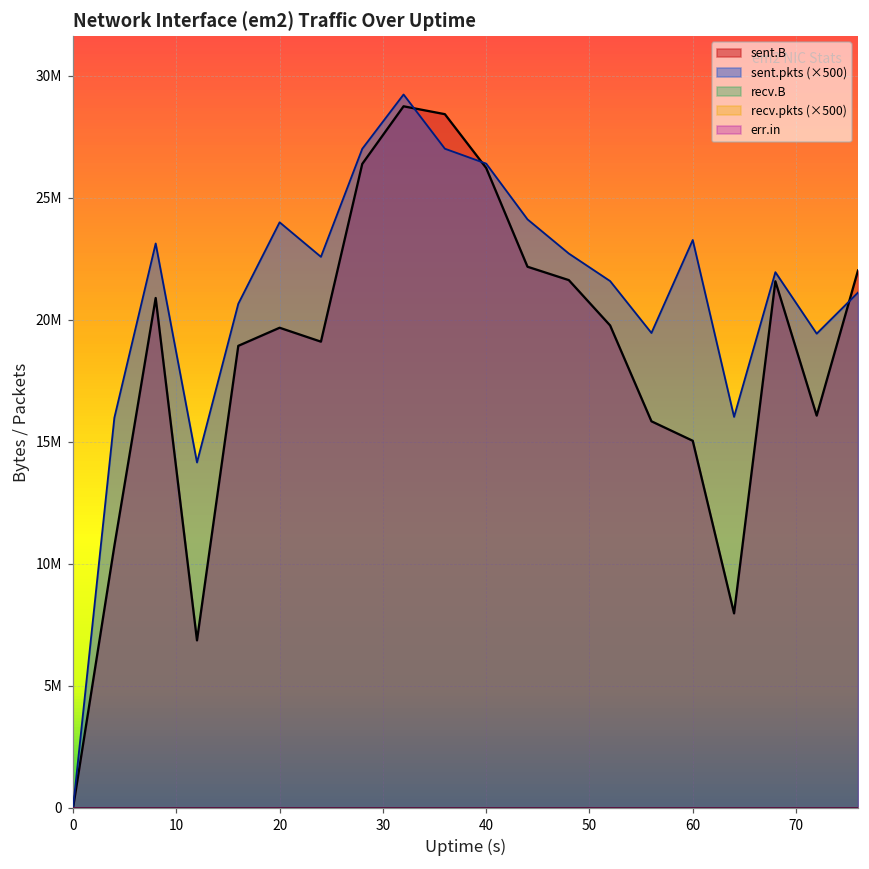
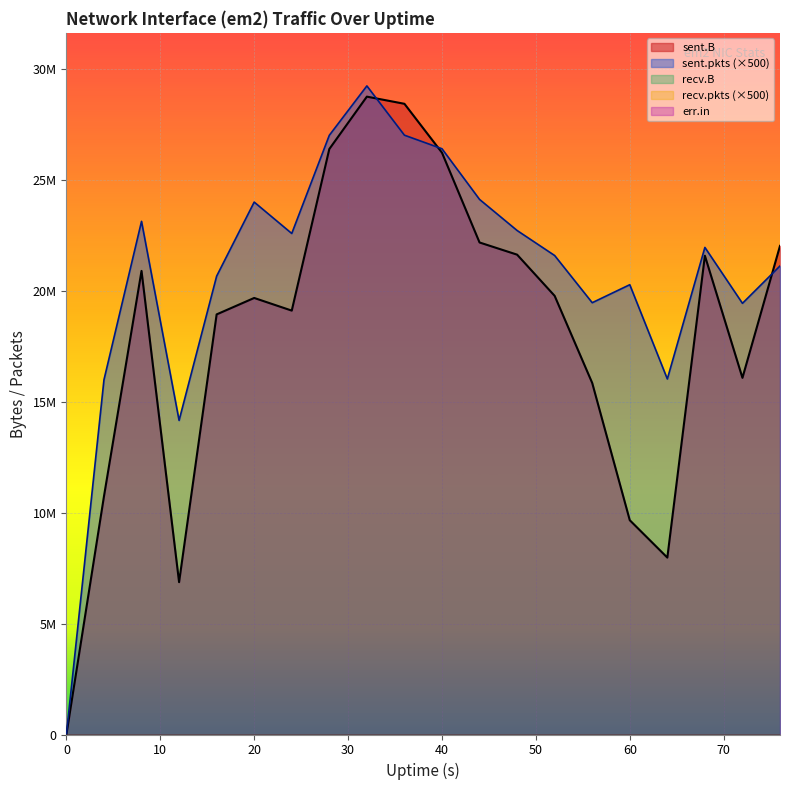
sent.B, 60: 15000000 -> 9700000
sent.pkts (×500), 60: 23300000 -> 20300000
